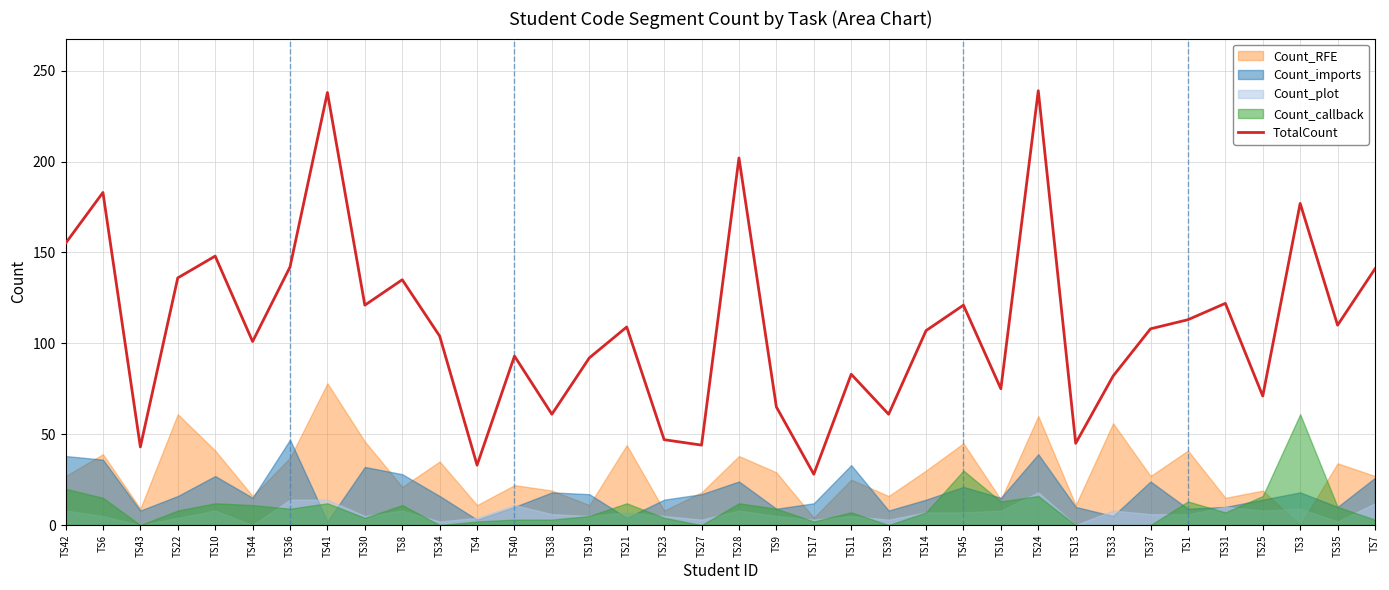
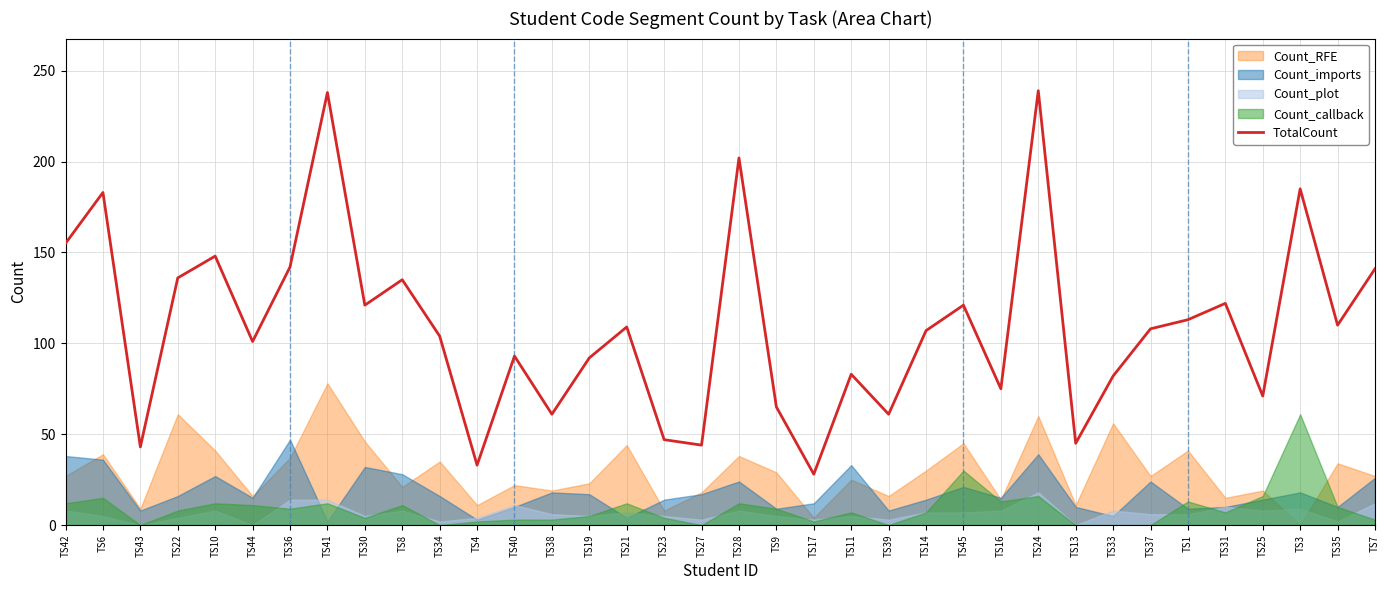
Count_callback, TS42: 20 -> 12
Count_RFE, TS19: 11 -> 23
TotalCount, TS3: 177 -> 185
